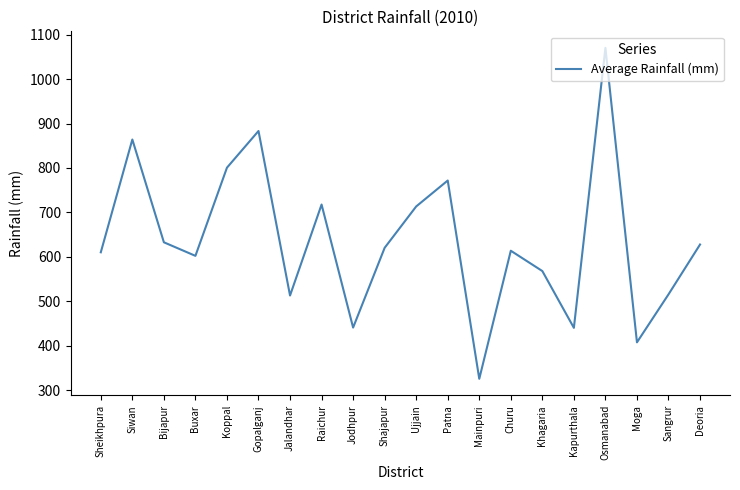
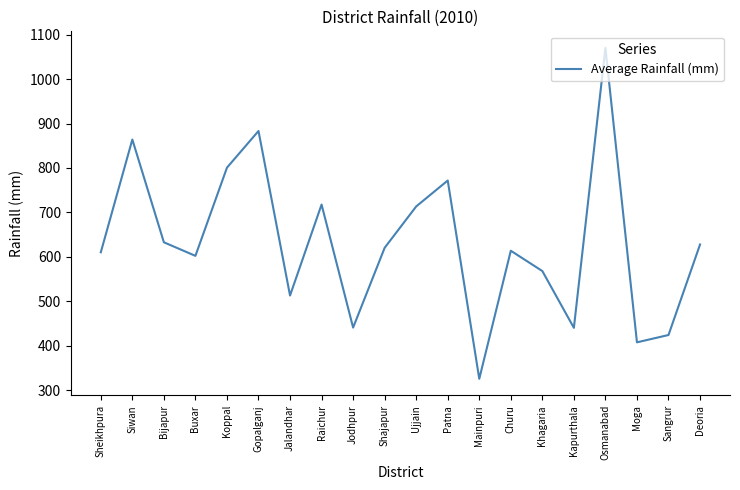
Sangrur: 520 -> 420
